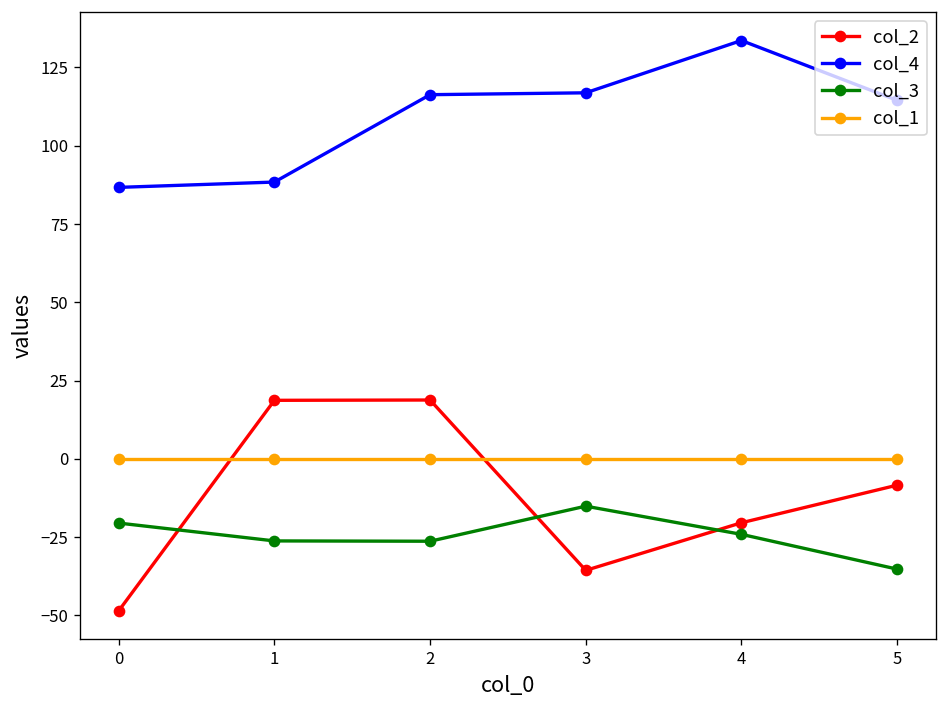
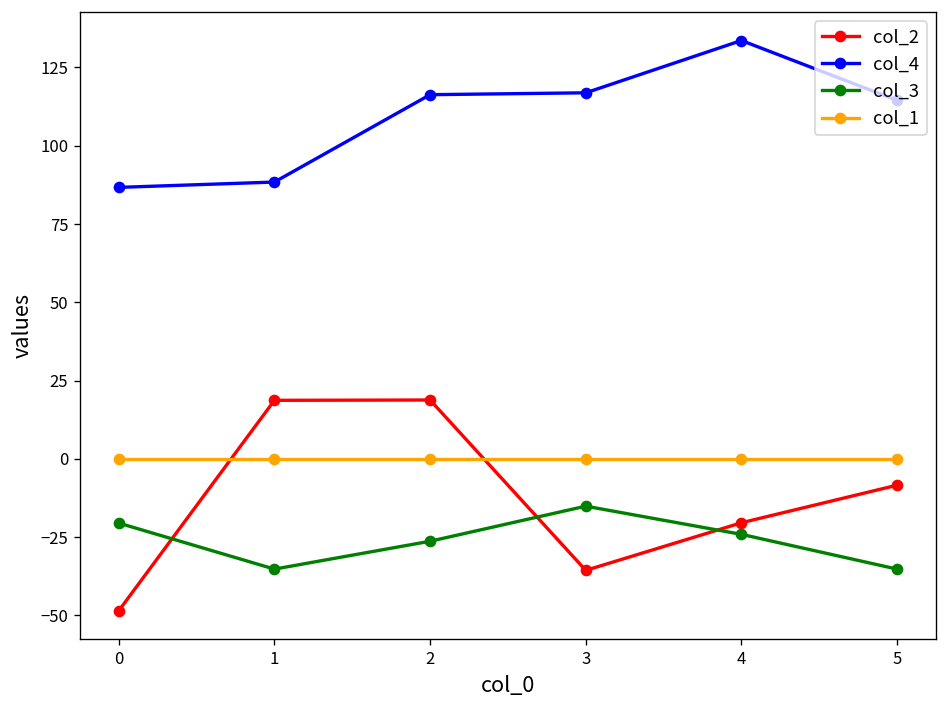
col_3, 1: -26 -> -35
